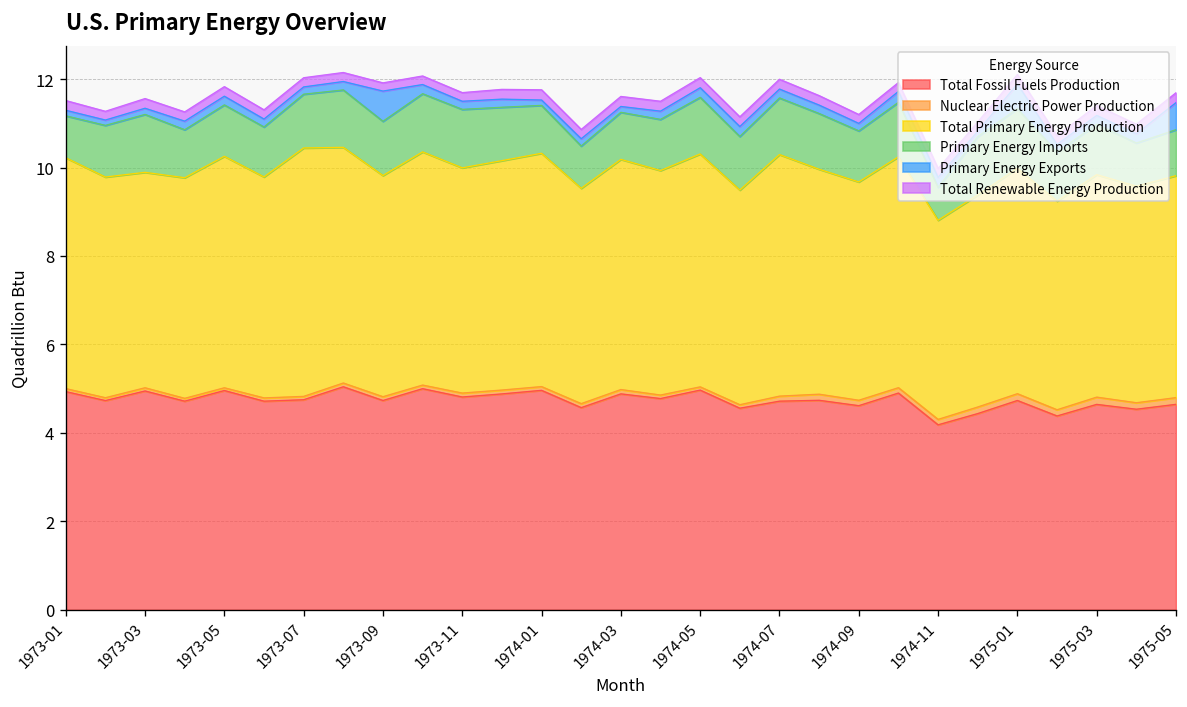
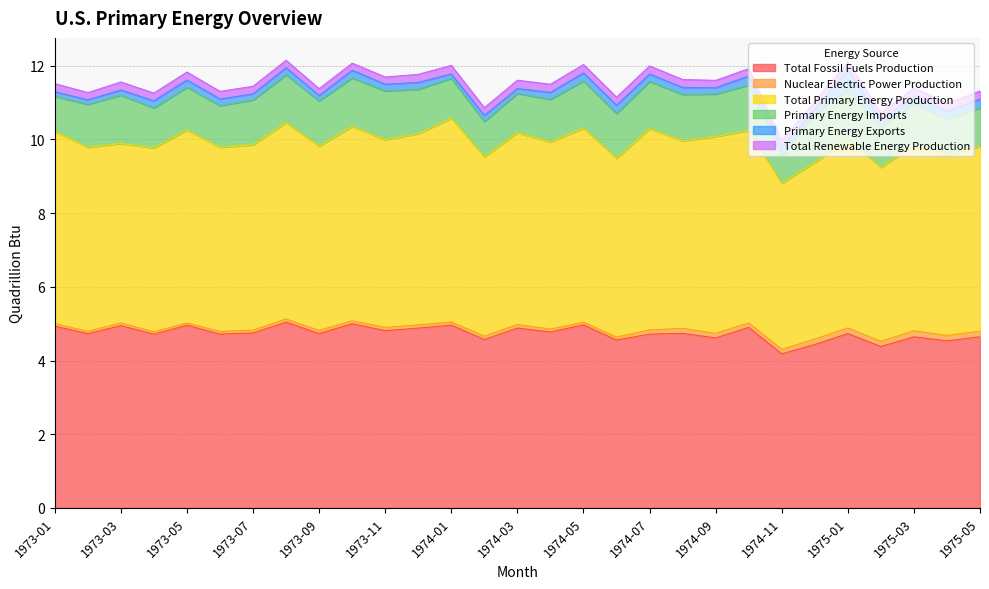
Total Primary Energy Production, 1973-07: 5.6 -> 5.0
Primary Energy Exports, 1973-09: 0.7 -> 0.1
Total Primary Energy Production, 1974-01: 5.3 -> 5.5
Total Primary Energy Production, 1974-09: 4.9 -> 5.3
Primary Energy Exports, 1975-05: 0.6 -> 0.2
